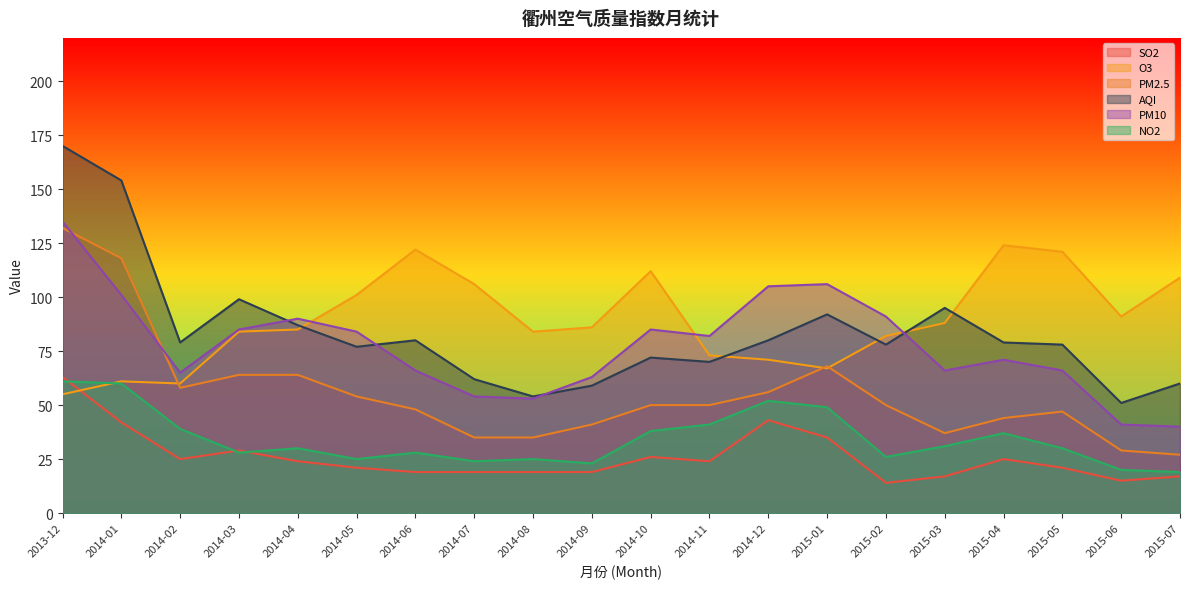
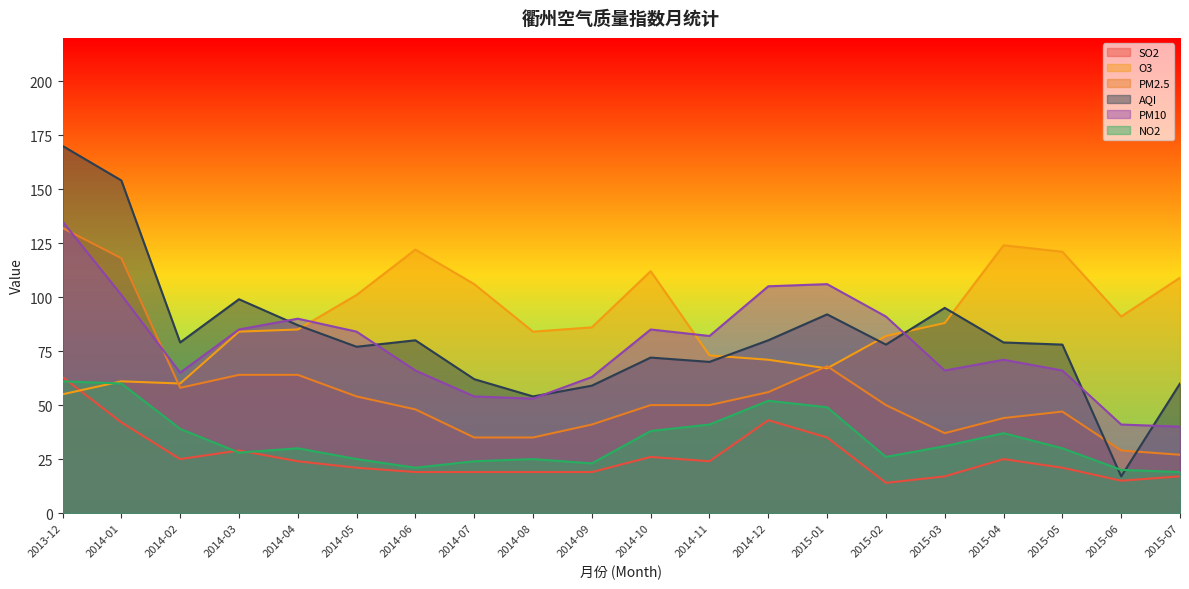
NO2, 2014-06: 28 -> 21
AQI, 2015-06: 51 -> 17
